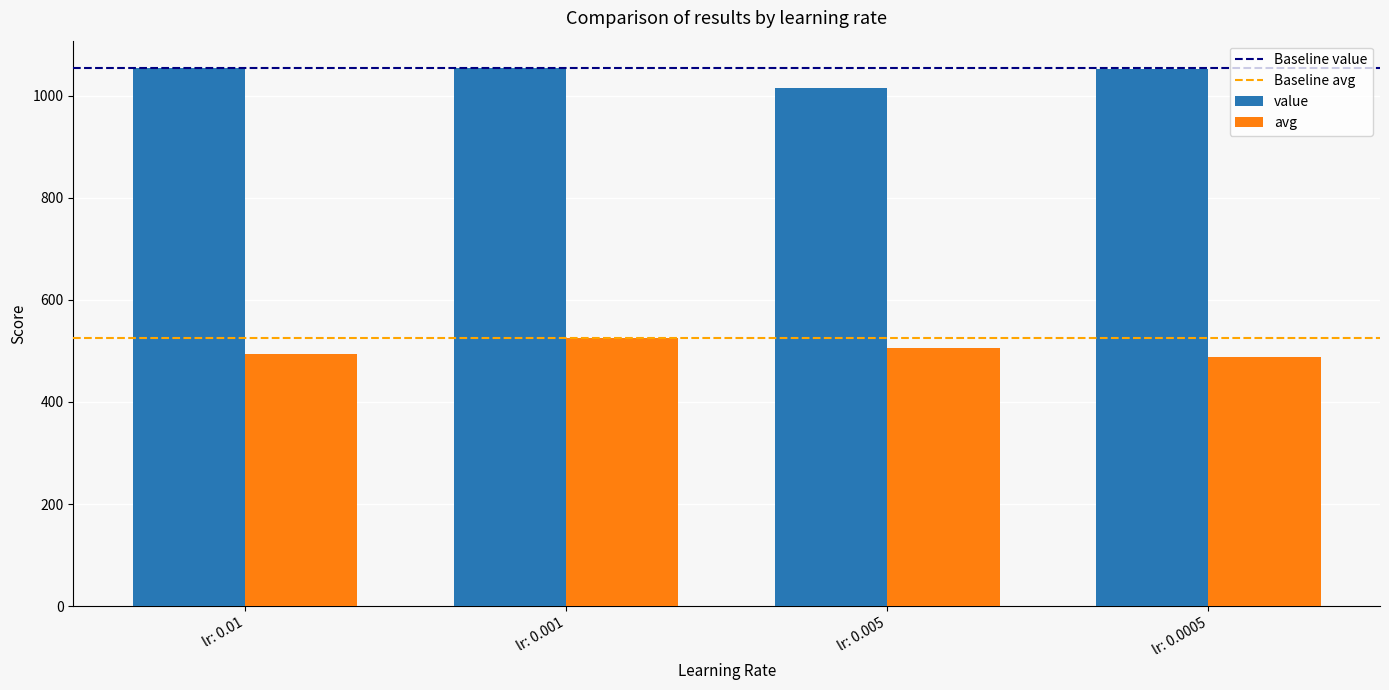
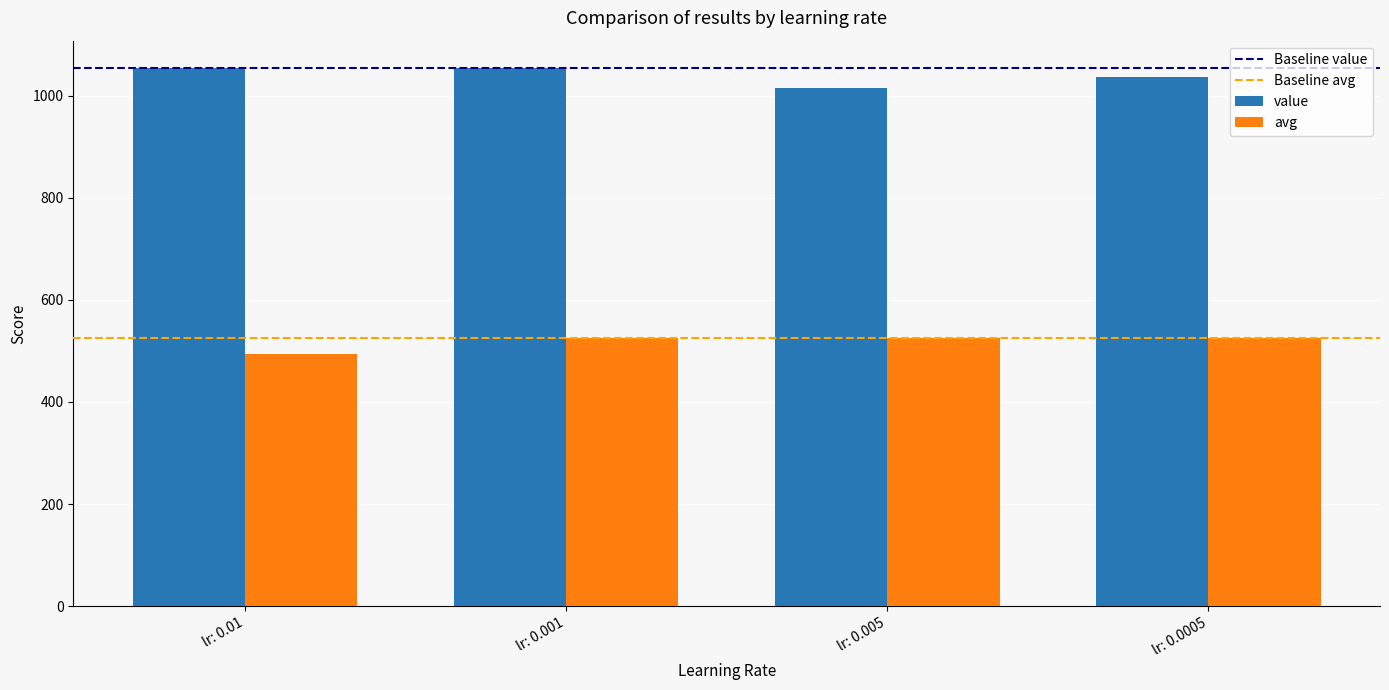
avg, lr: 0.005: 510 -> 520
value, lr: 0.0005: 1050 -> 1040
avg, lr: 0.0005: 490 -> 530
